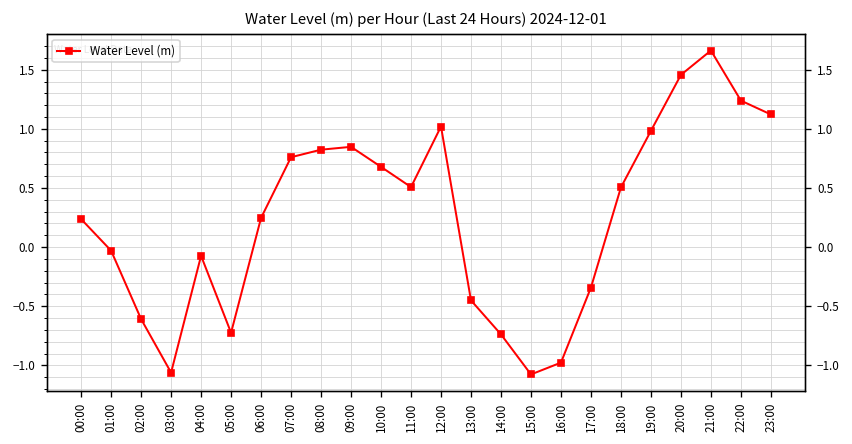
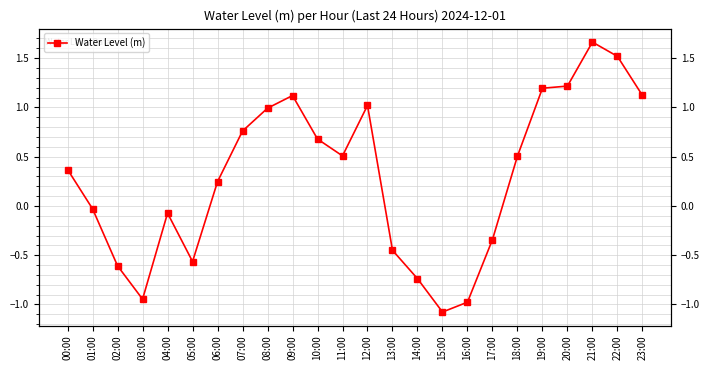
00:00: 0.2 -> 0.4
03:00: -1.1 -> -0.9
05:00: -0.7 -> -0.6
08:00: 0.8 -> 1.0
09:00: 0.8 -> 1.1
19:00: 1.0 -> 1.2
20:00: 1.5 -> 1.2
22:00: 1.2 -> 1.5
